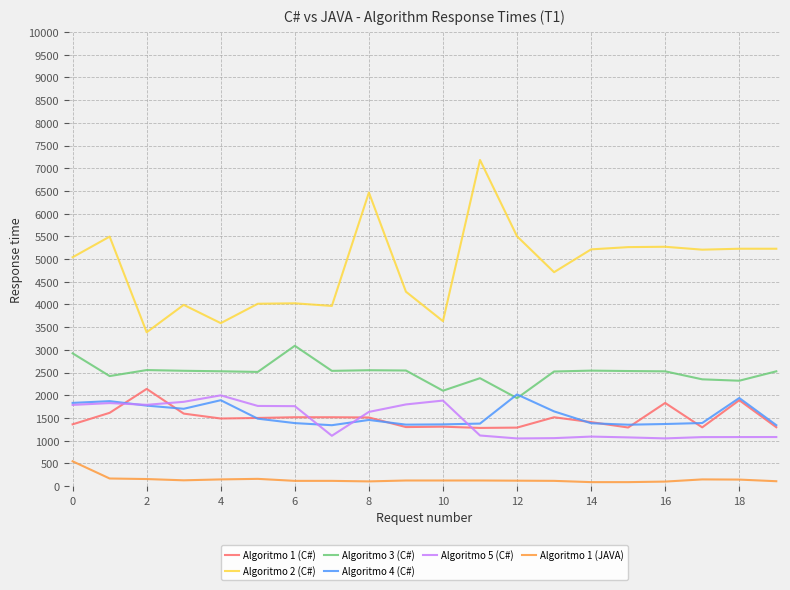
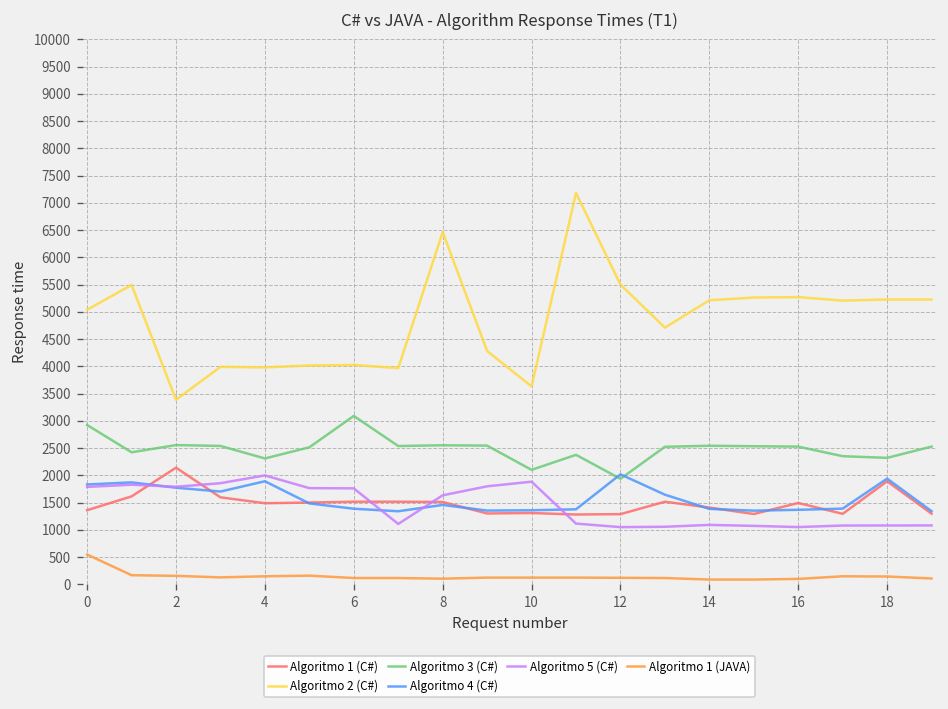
Algoritmo 2 (C#), 4: 3600 -> 4000
Algoritmo 3 (C#), 4: 2500 -> 2300
Algoritmo 1 (C#), 16: 1800 -> 1500
